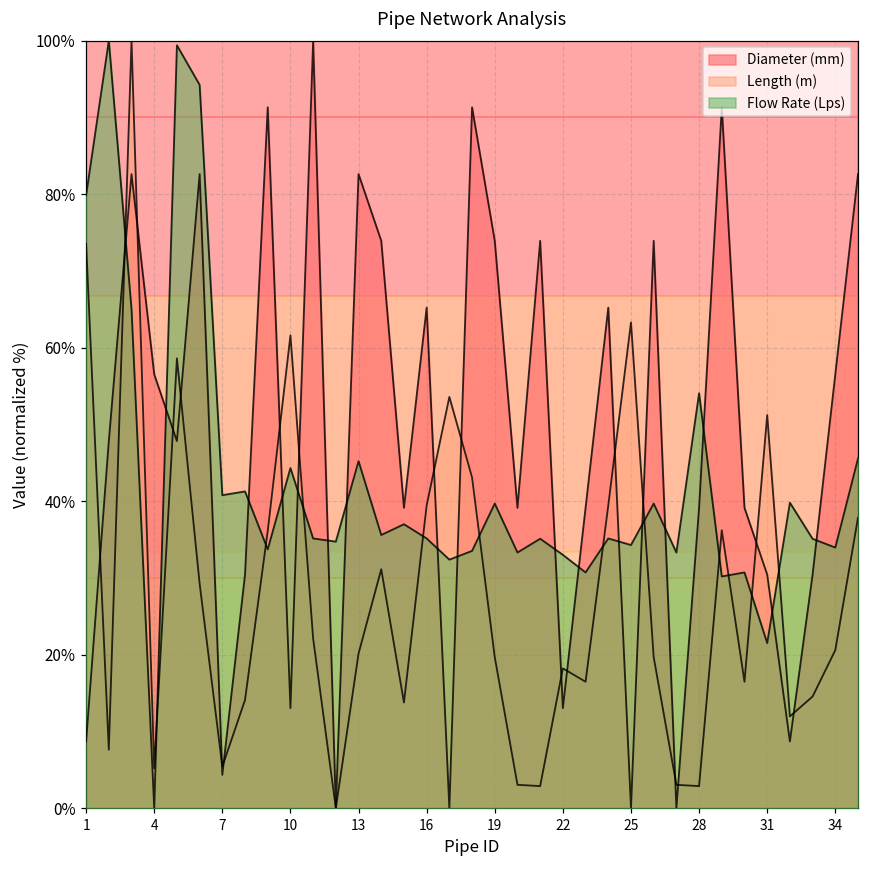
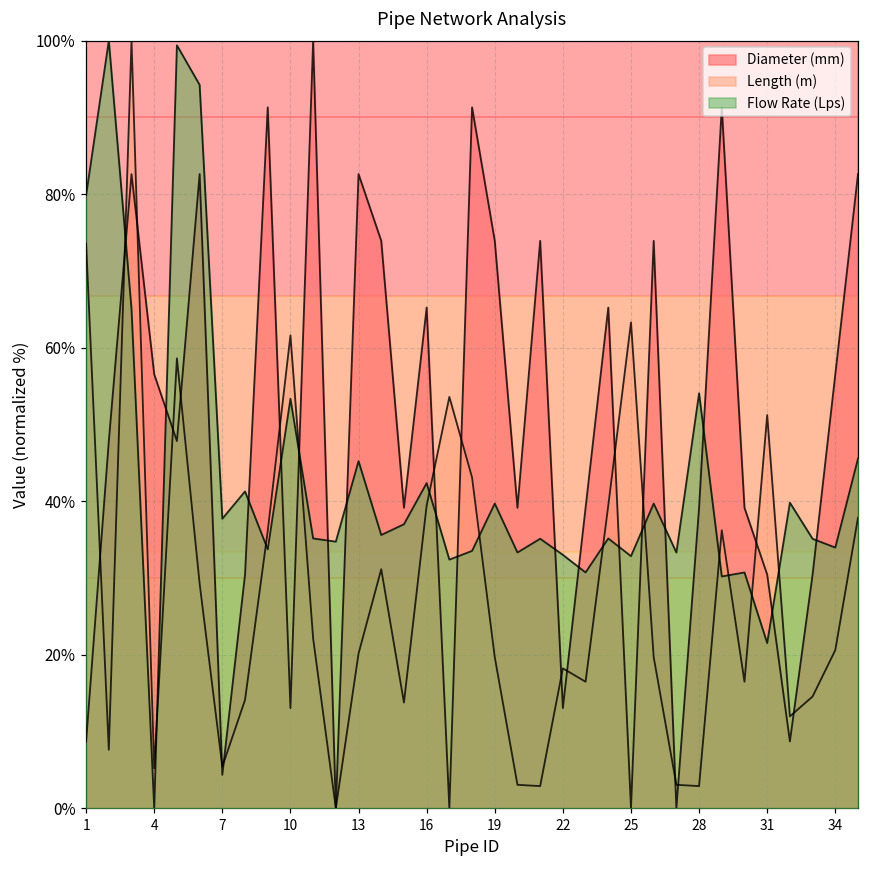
Flow Rate (Lps), 7: 41% -> 38%
Flow Rate (Lps), 10: 44% -> 53%
Flow Rate (Lps), 16: 35% -> 42%
Flow Rate (Lps), 25: 34% -> 33%
